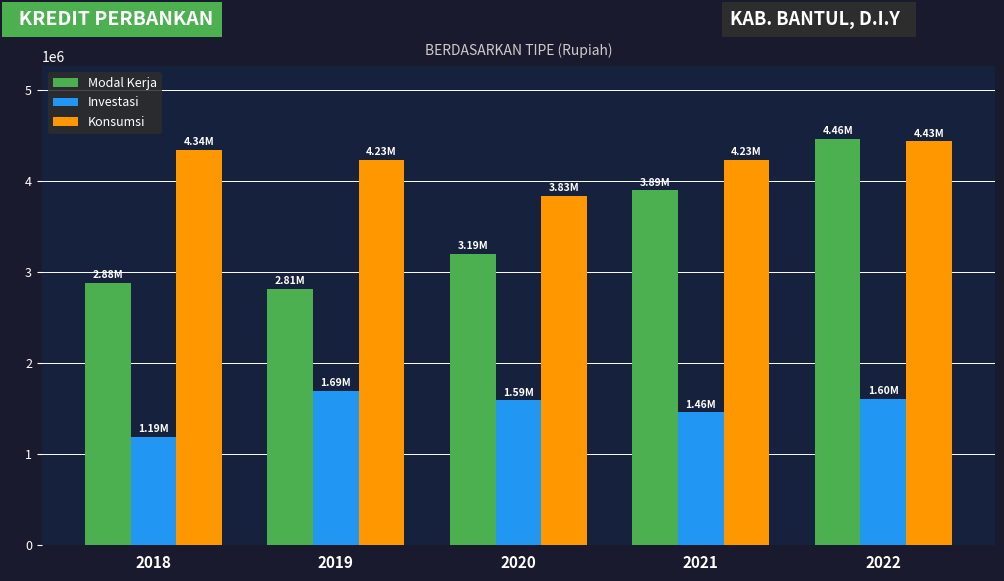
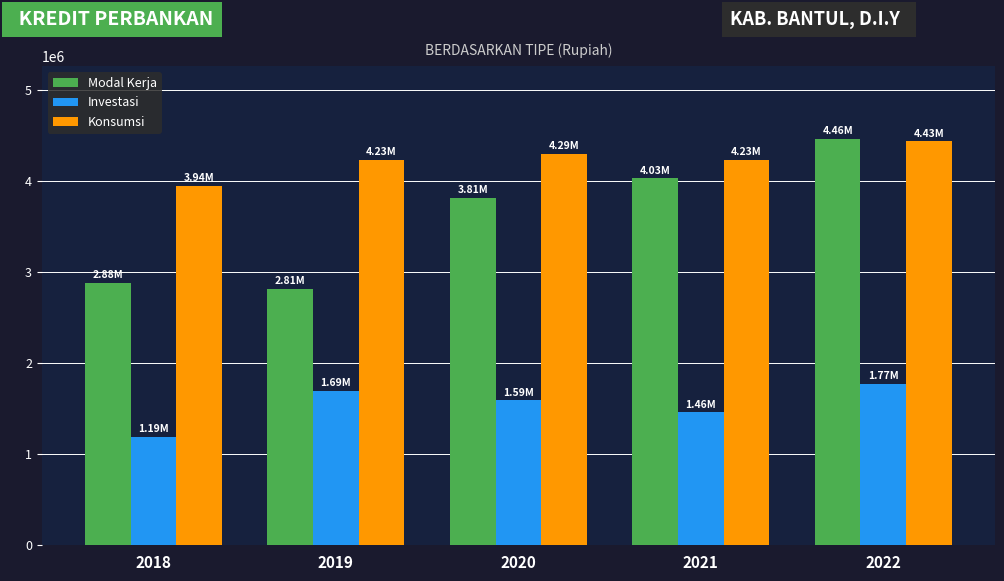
Konsumsi, 2018: 4.34M -> 3.94M
Modal Kerja, 2020: 3.19M -> 3.81M
Konsumsi, 2020: 3.83M -> 4.29M
Modal Kerja, 2021: 3.89M -> 4.03M
Investasi, 2022: 1.60M -> 1.77M
